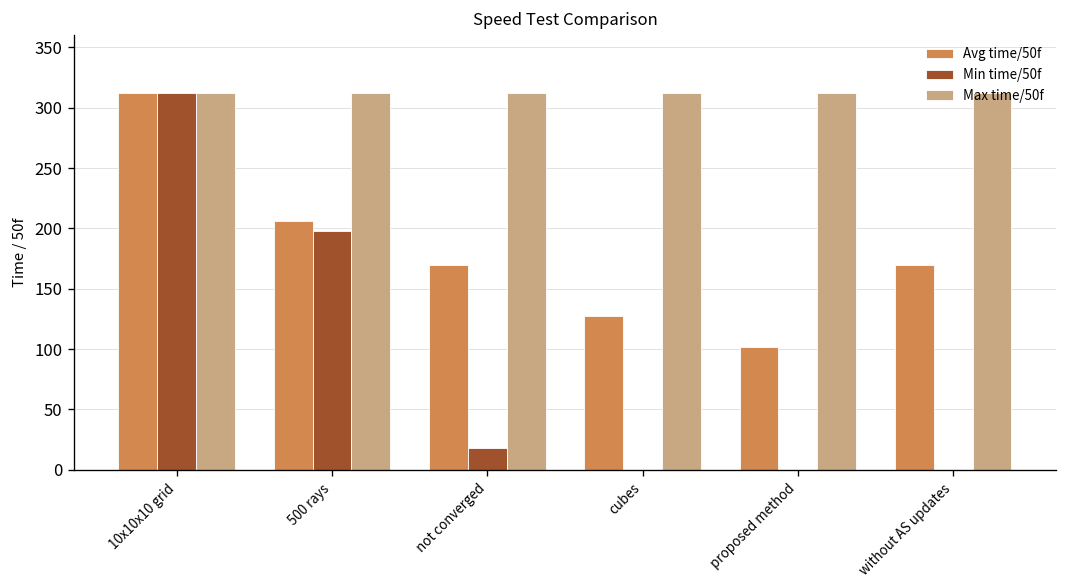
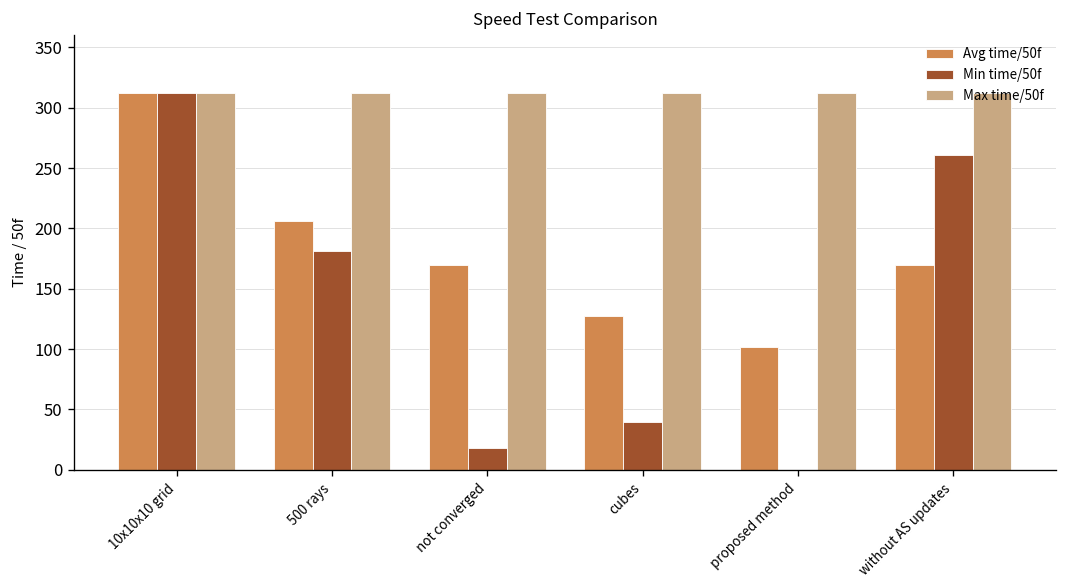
Min time/50f, 500 rays: 198 -> 181
Min time/50f, cubes: 0 -> 40
Min time/50f, without AS updates: 0 -> 261
